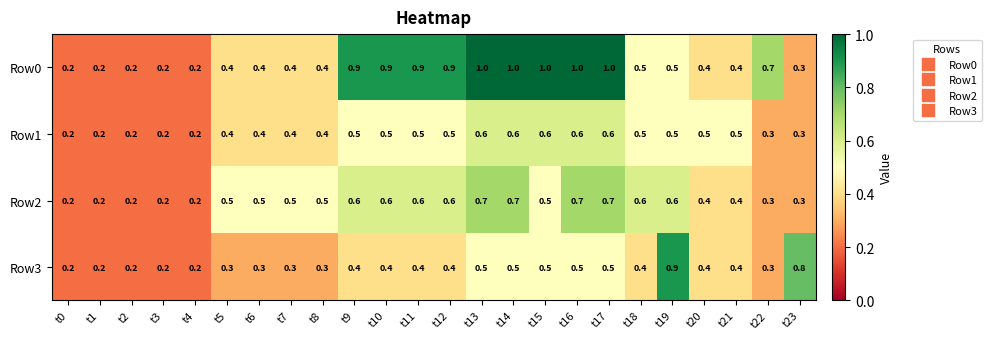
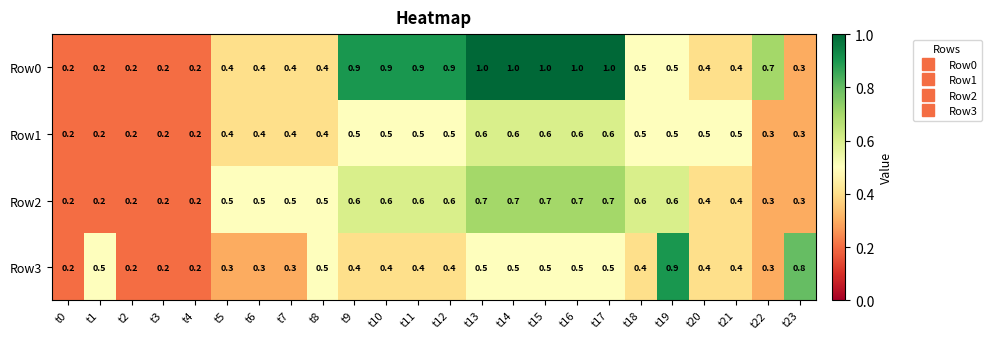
Row2, t15: 0.5 -> 0.7
Row3, t1: 0.2 -> 0.5
Row3, t8: 0.3 -> 0.5
